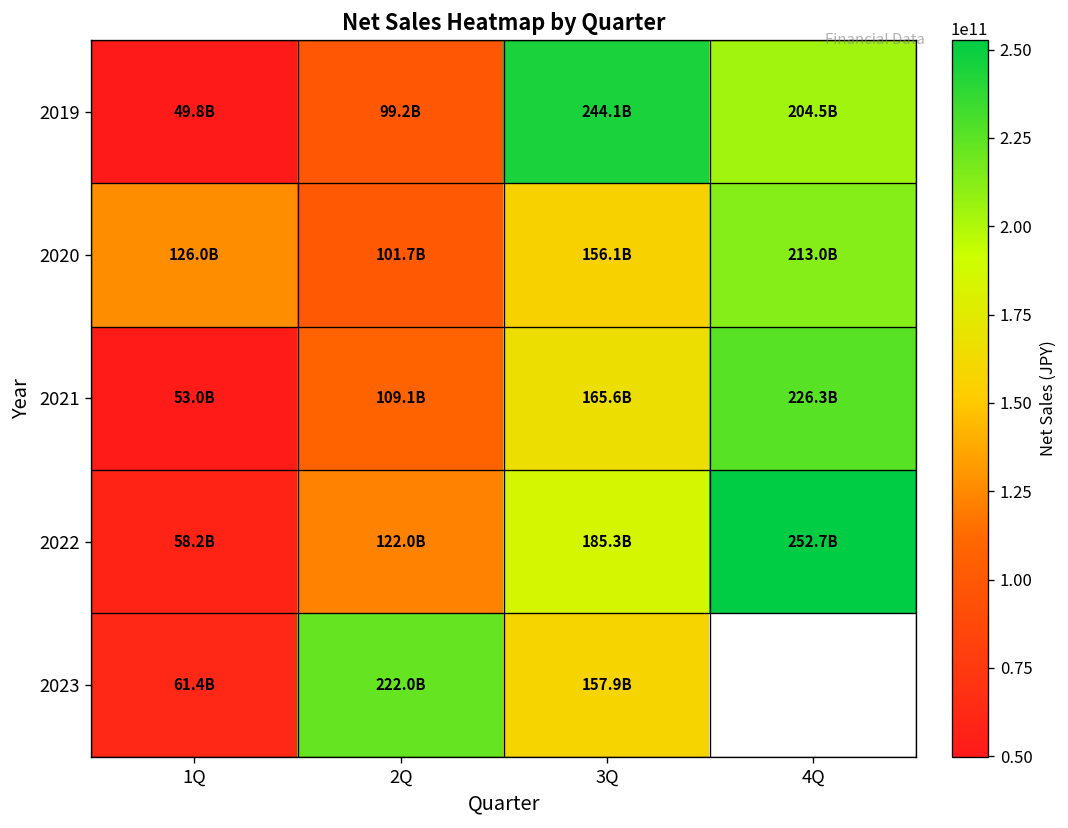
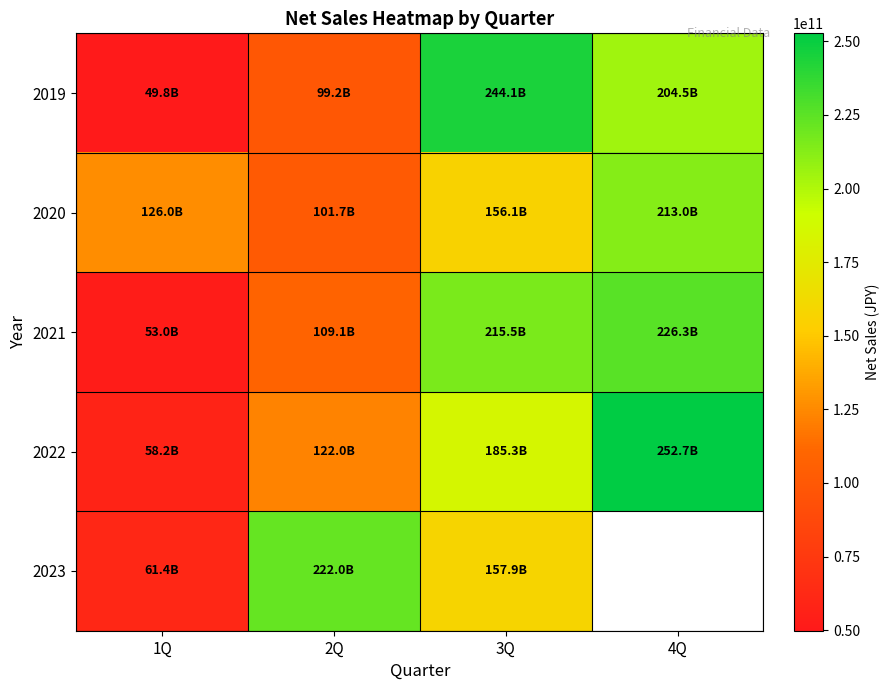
2021, 3Q: 165.6B -> 215.5B
